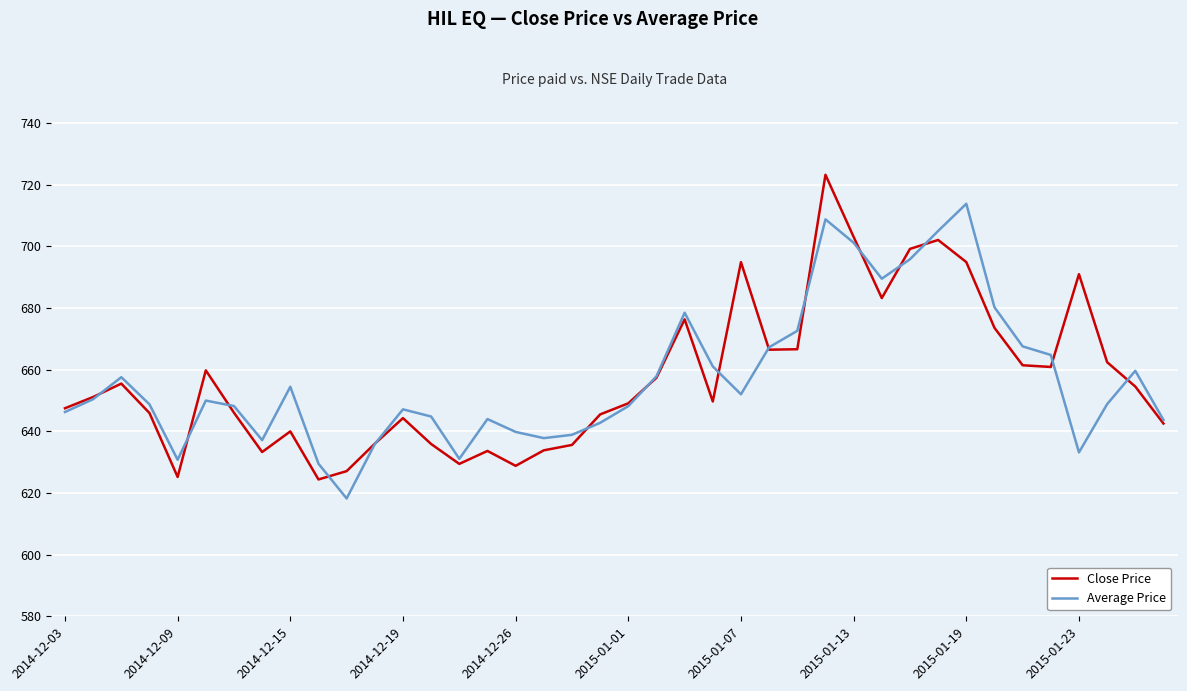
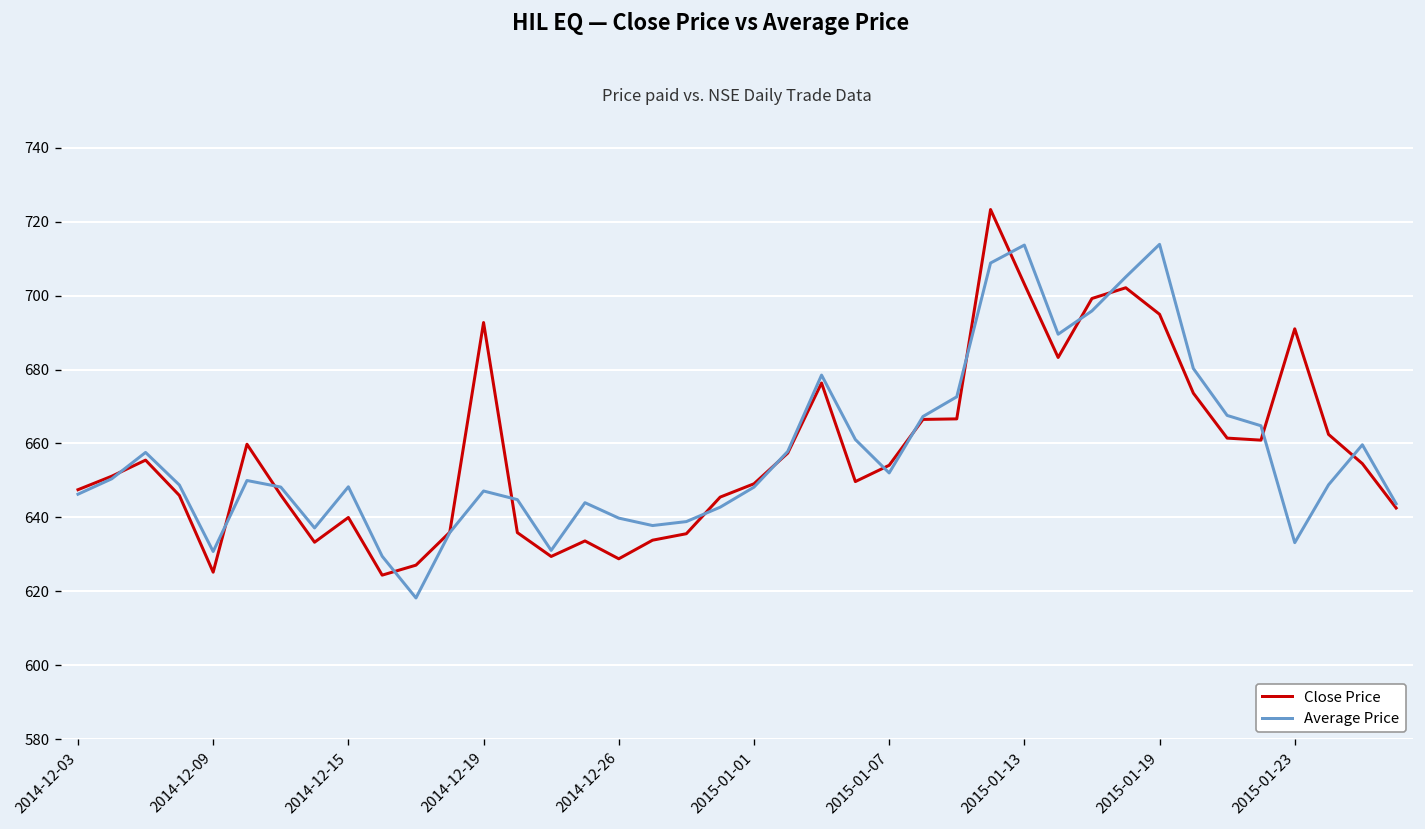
Average Price, 2014-12-15: 654 -> 648
Close Price, 2014-12-19: 644 -> 693
Close Price, 2015-01-07: 695 -> 654
Average Price, 2015-01-13: 701 -> 714
